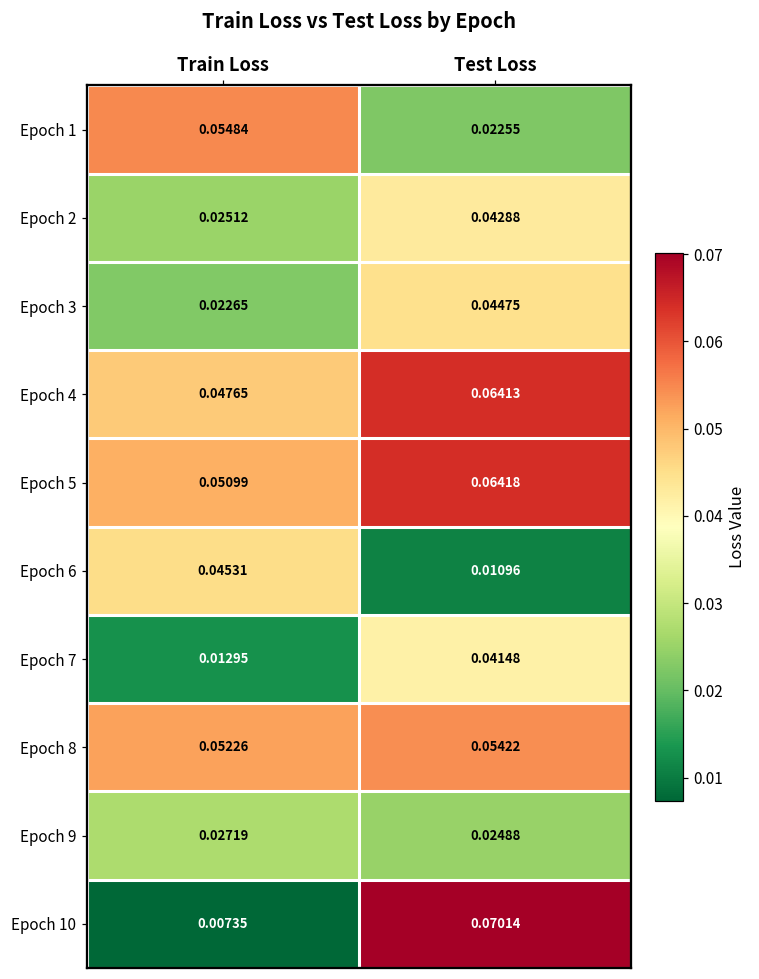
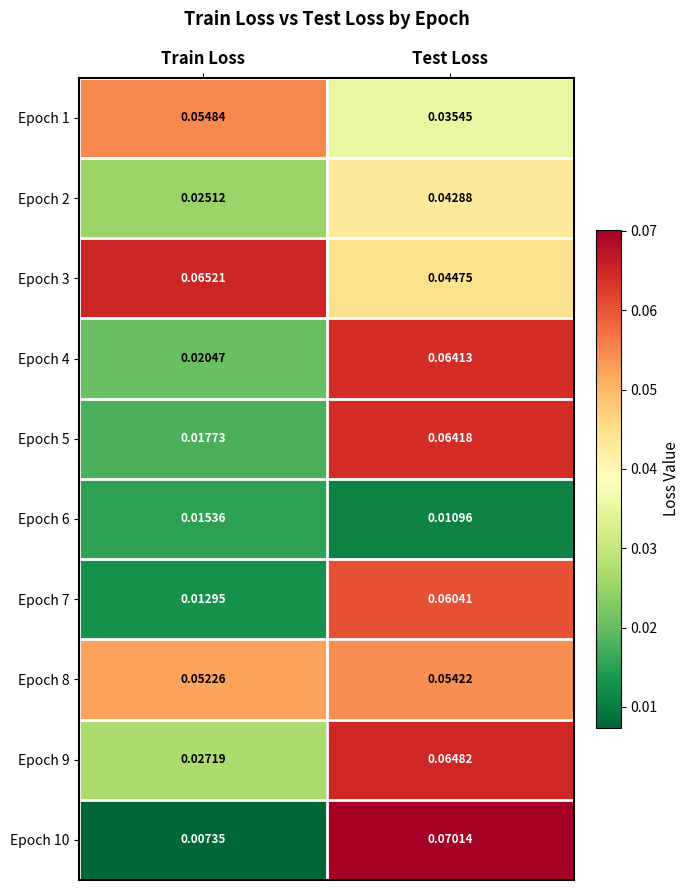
Epoch 1, Test Loss: 0.02255 -> 0.03545
Epoch 3, Train Loss: 0.02265 -> 0.06521
Epoch 4, Train Loss: 0.04765 -> 0.02047
Epoch 5, Train Loss: 0.05099 -> 0.01773
Epoch 6, Train Loss: 0.04531 -> 0.01536
Epoch 7, Test Loss: 0.04148 -> 0.06041
Epoch 9, Test Loss: 0.02488 -> 0.06482
